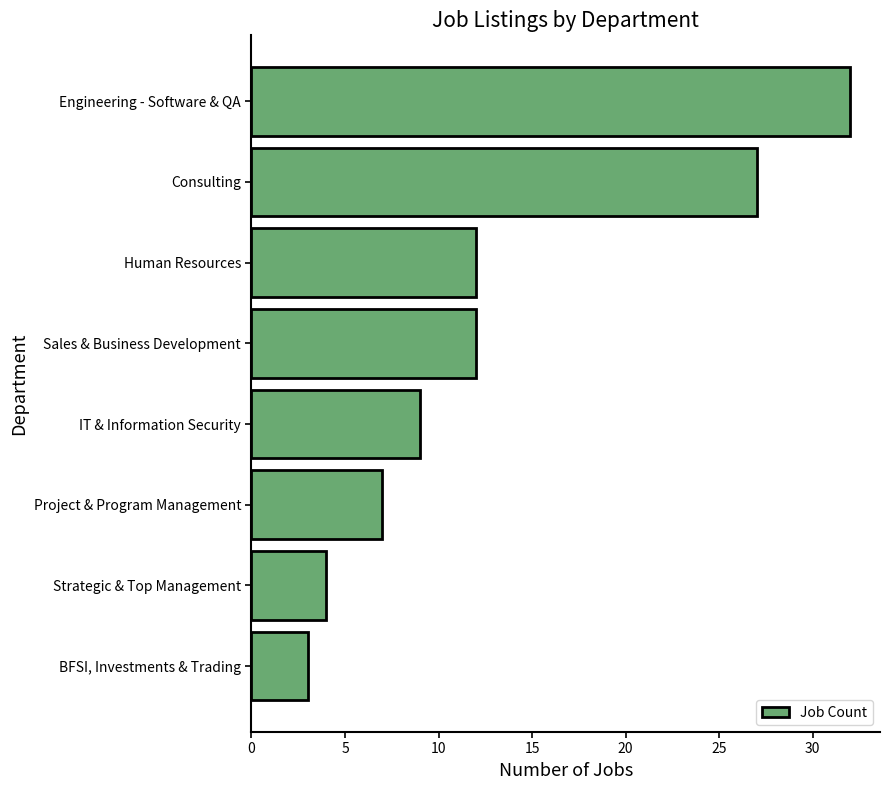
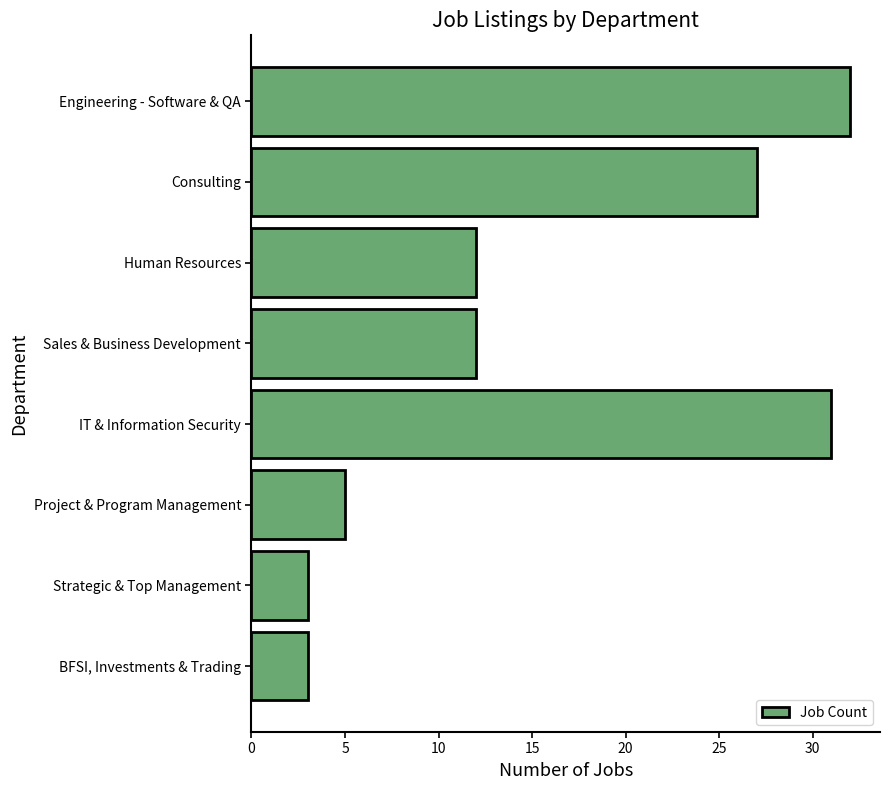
IT & Information Security: 9 -> 31
Project & Program Management: 7 -> 5
Strategic & Top Management: 4 -> 3
